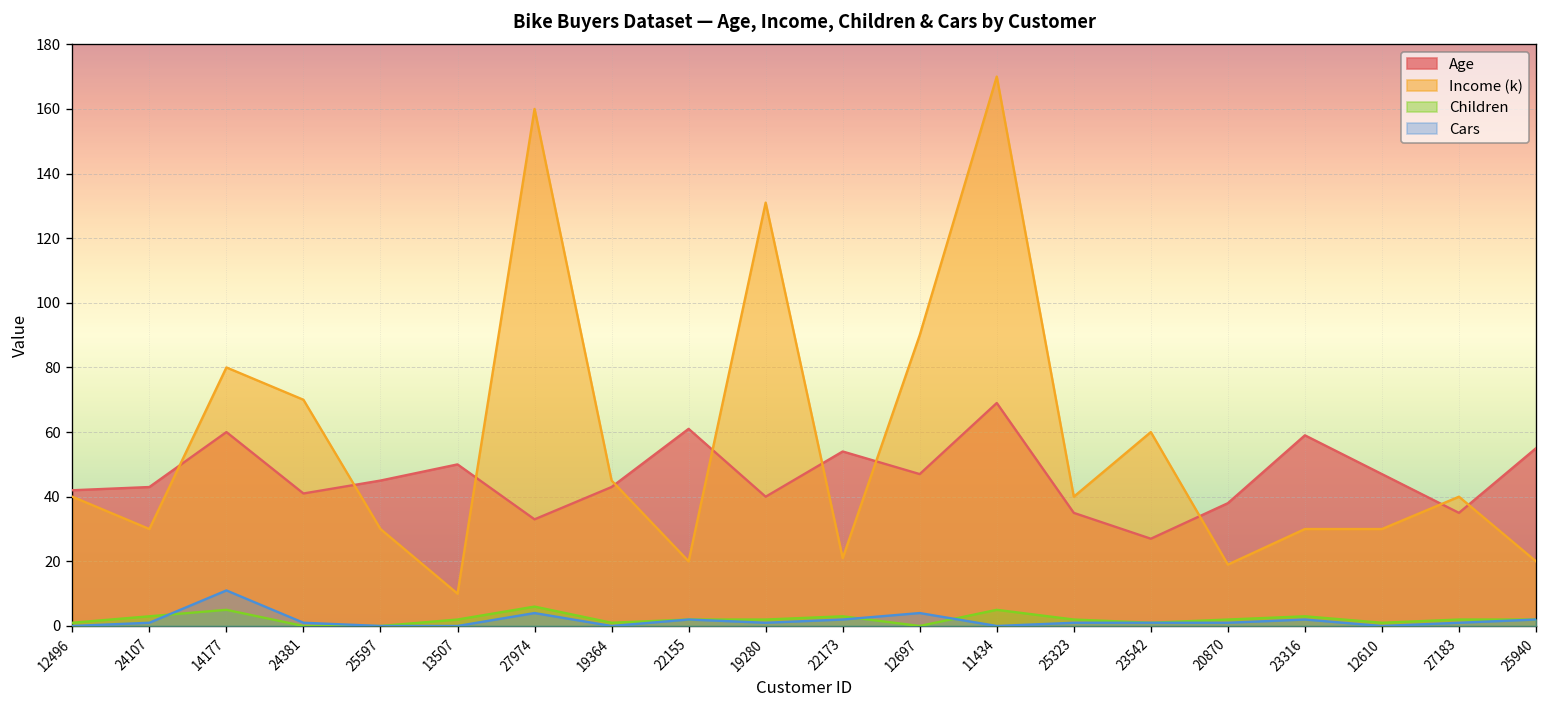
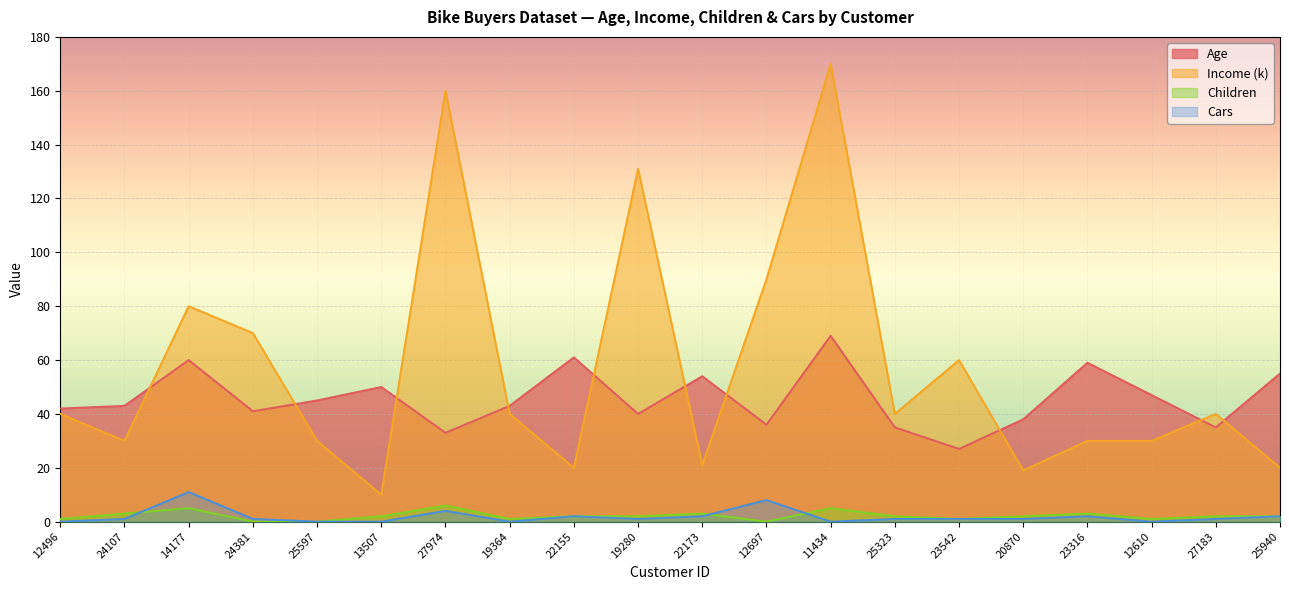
Income (k), 19364: 45 -> 40
Age, 12697: 47 -> 36
Cars, 12697: 4 -> 8
